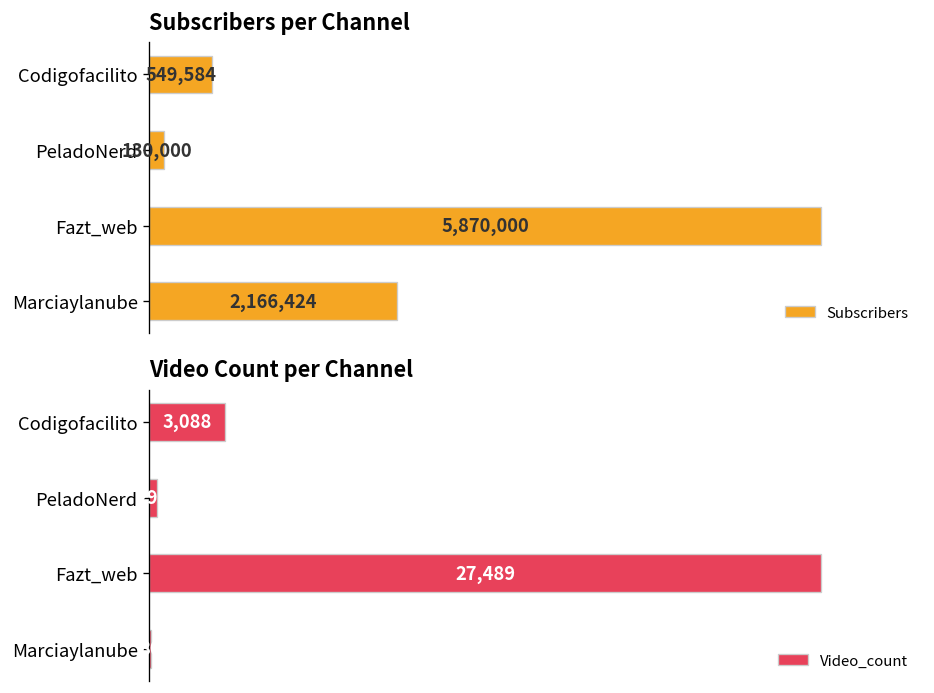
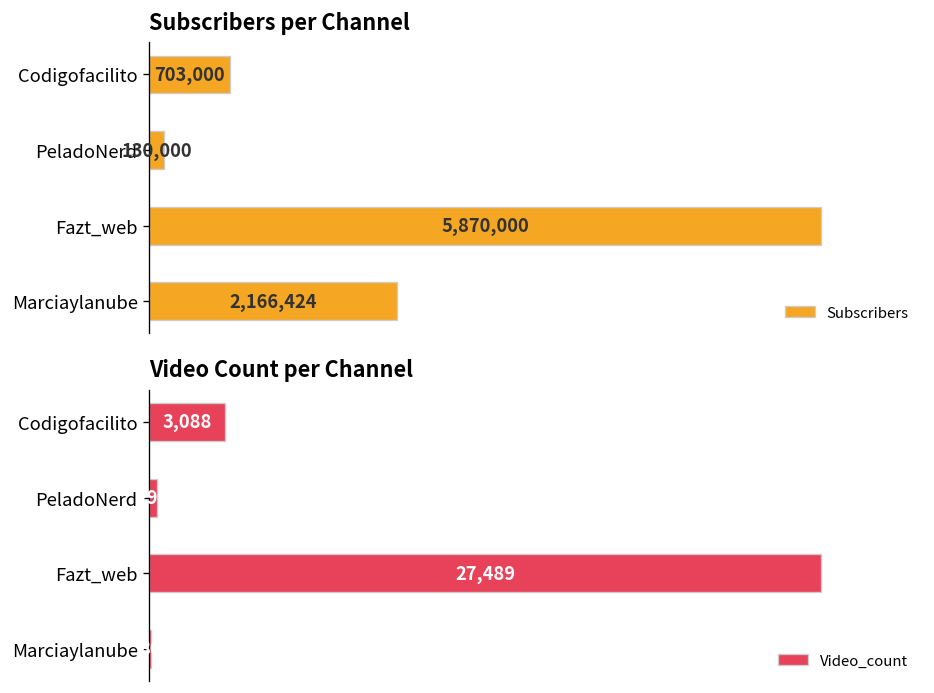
Subscribers per Channel, Codigofacilito: 549,584 -> 703,000
